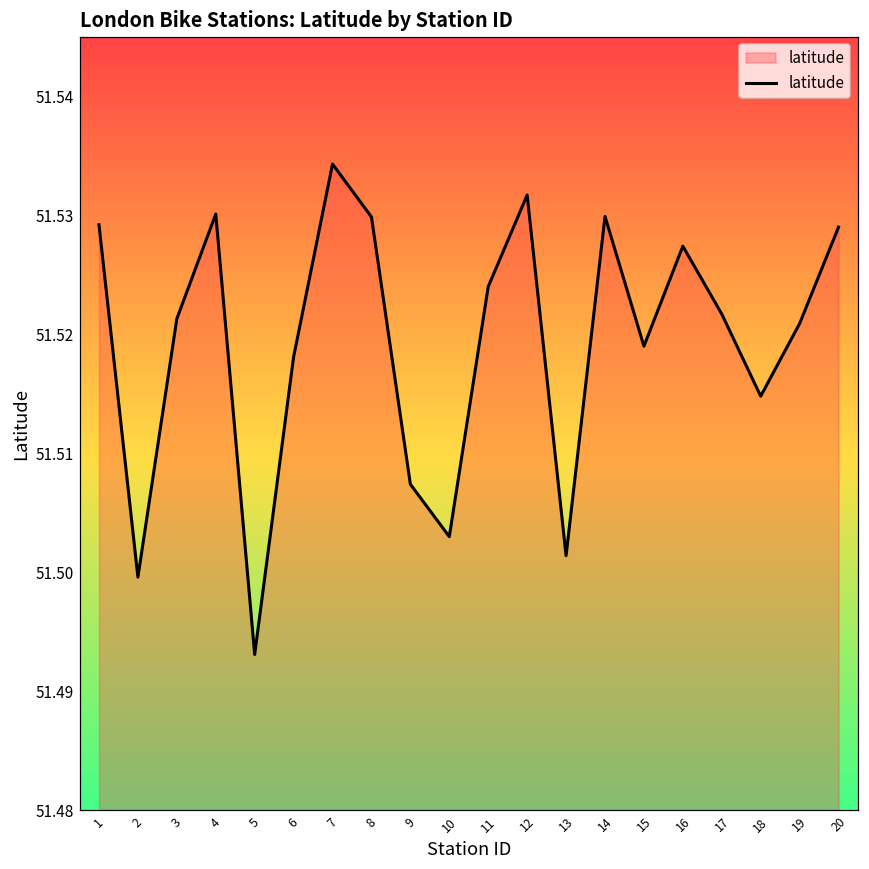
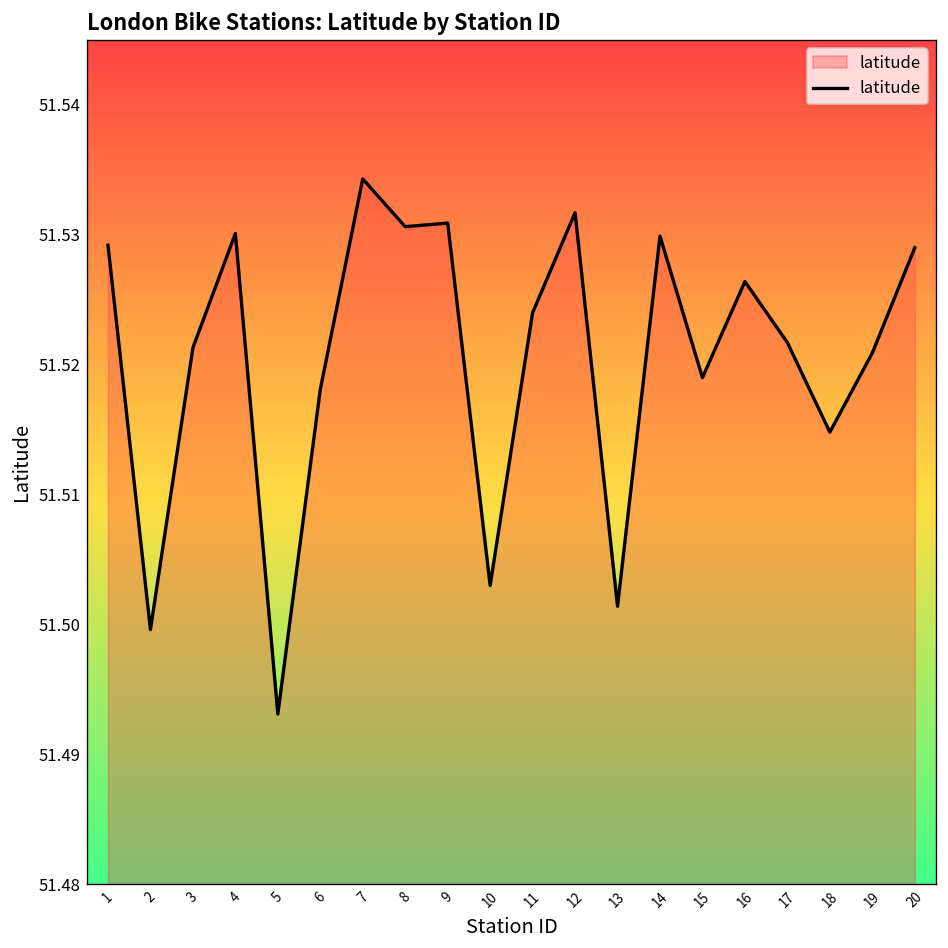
8: 51.5299 -> 51.5306
9: 51.5074 -> 51.5309
16: 51.5274 -> 51.5264
